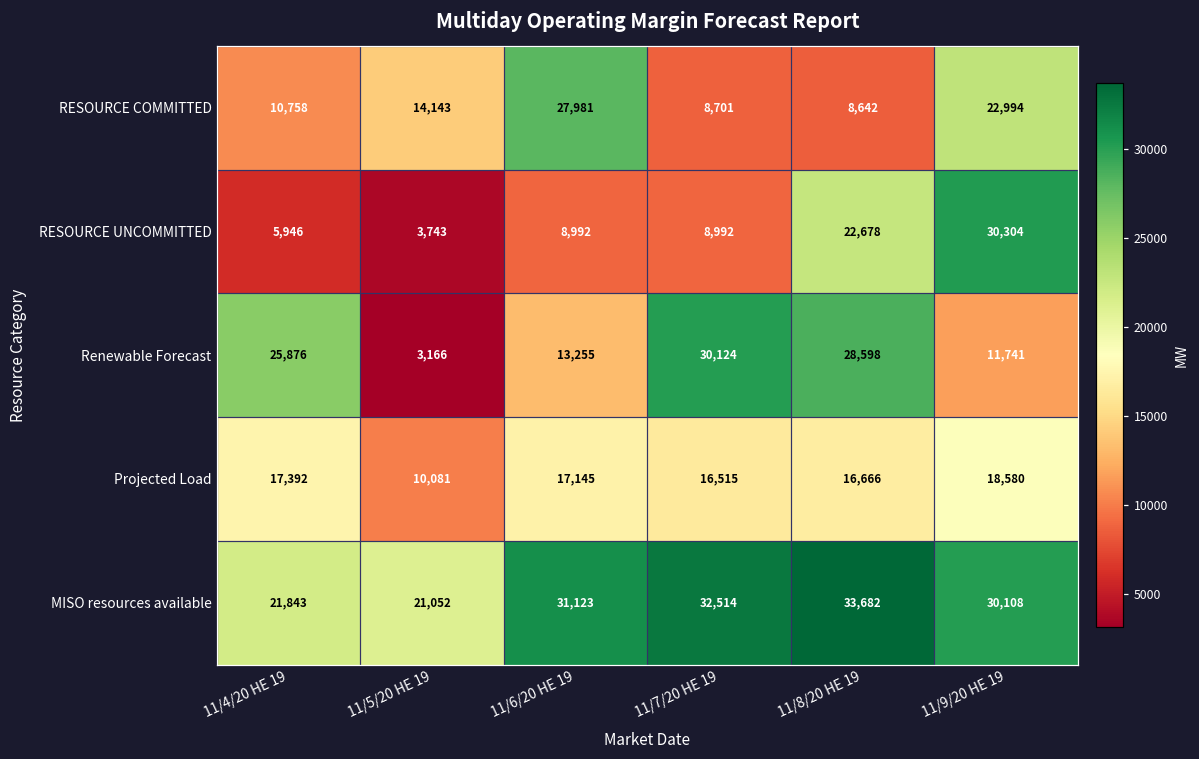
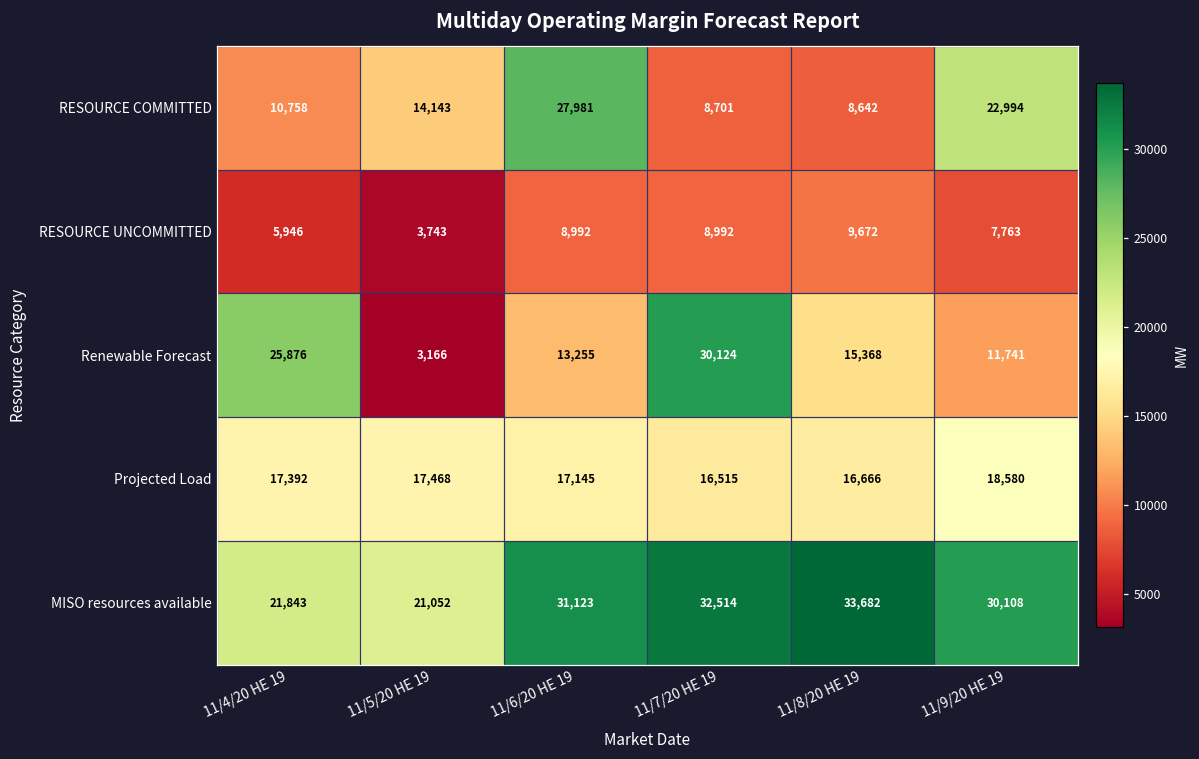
RESOURCE UNCOMMITTED, 11/8/20 HE 19: 22,678 -> 9,672
RESOURCE UNCOMMITTED, 11/9/20 HE 19: 30,304 -> 7,763
Renewable Forecast, 11/8/20 HE 19: 28,598 -> 15,368
Projected Load, 11/5/20 HE 19: 10,081 -> 17,468
